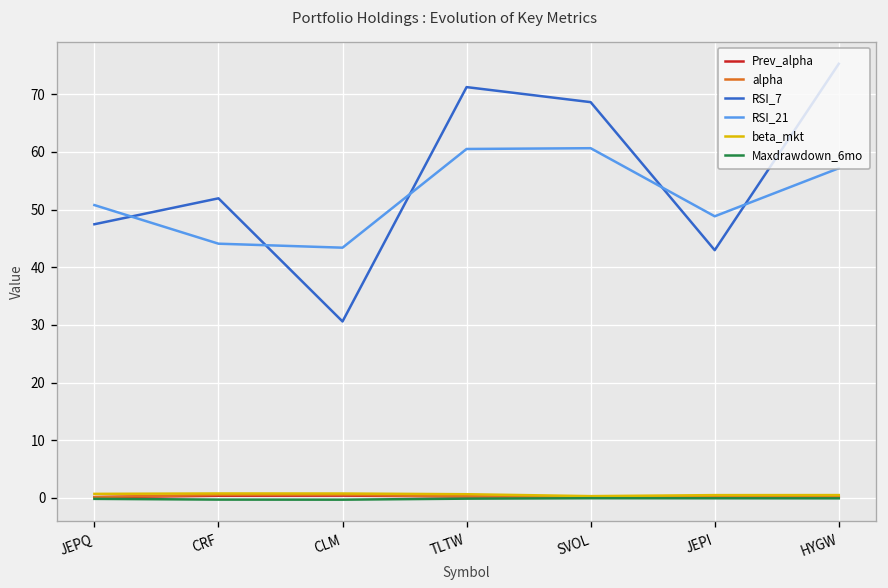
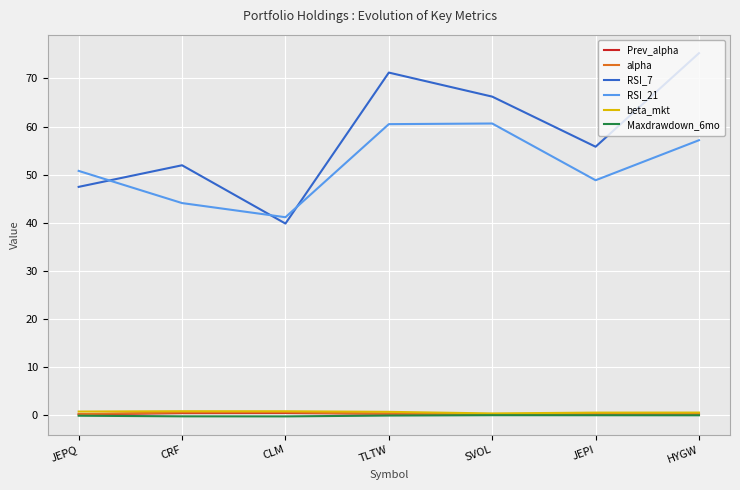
RSI_7, CLM: 31 -> 40
RSI_21, CLM: 43 -> 41
RSI_7, SVOL: 69 -> 66
RSI_7, JEPI: 43 -> 56
